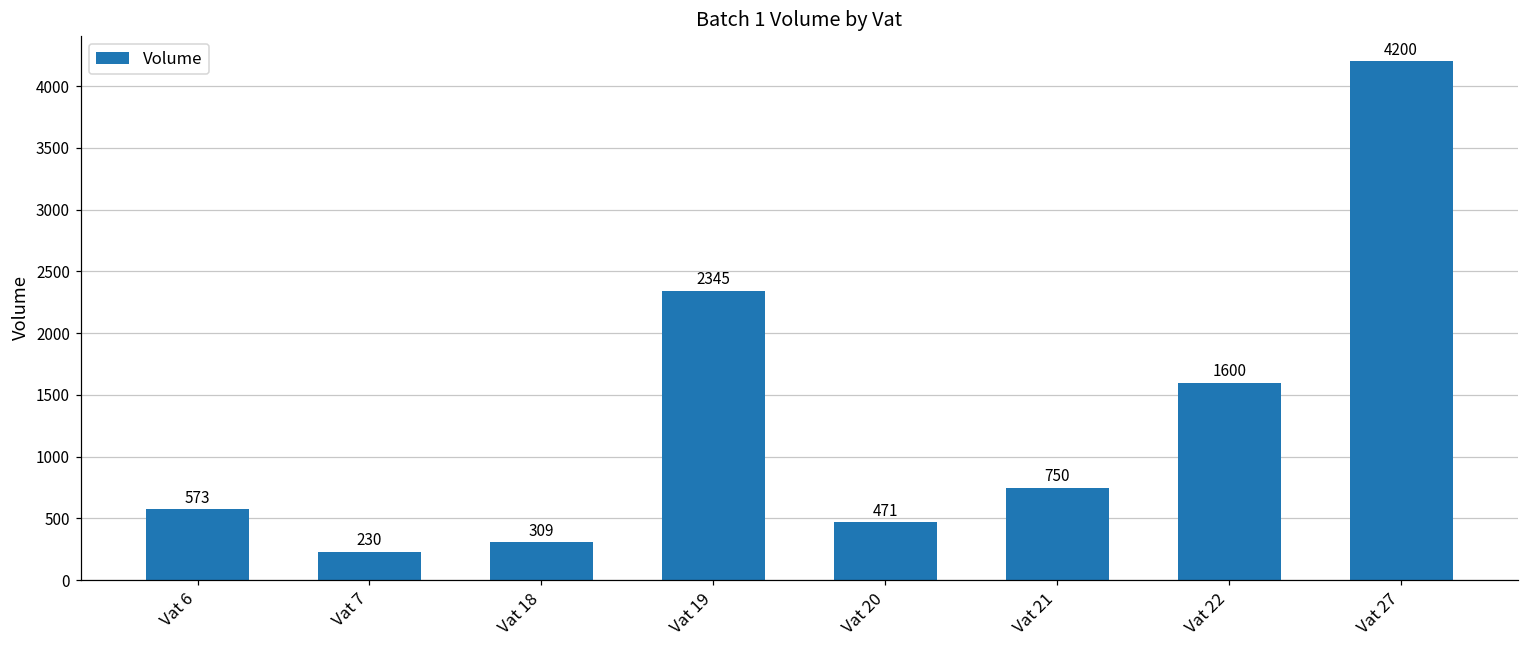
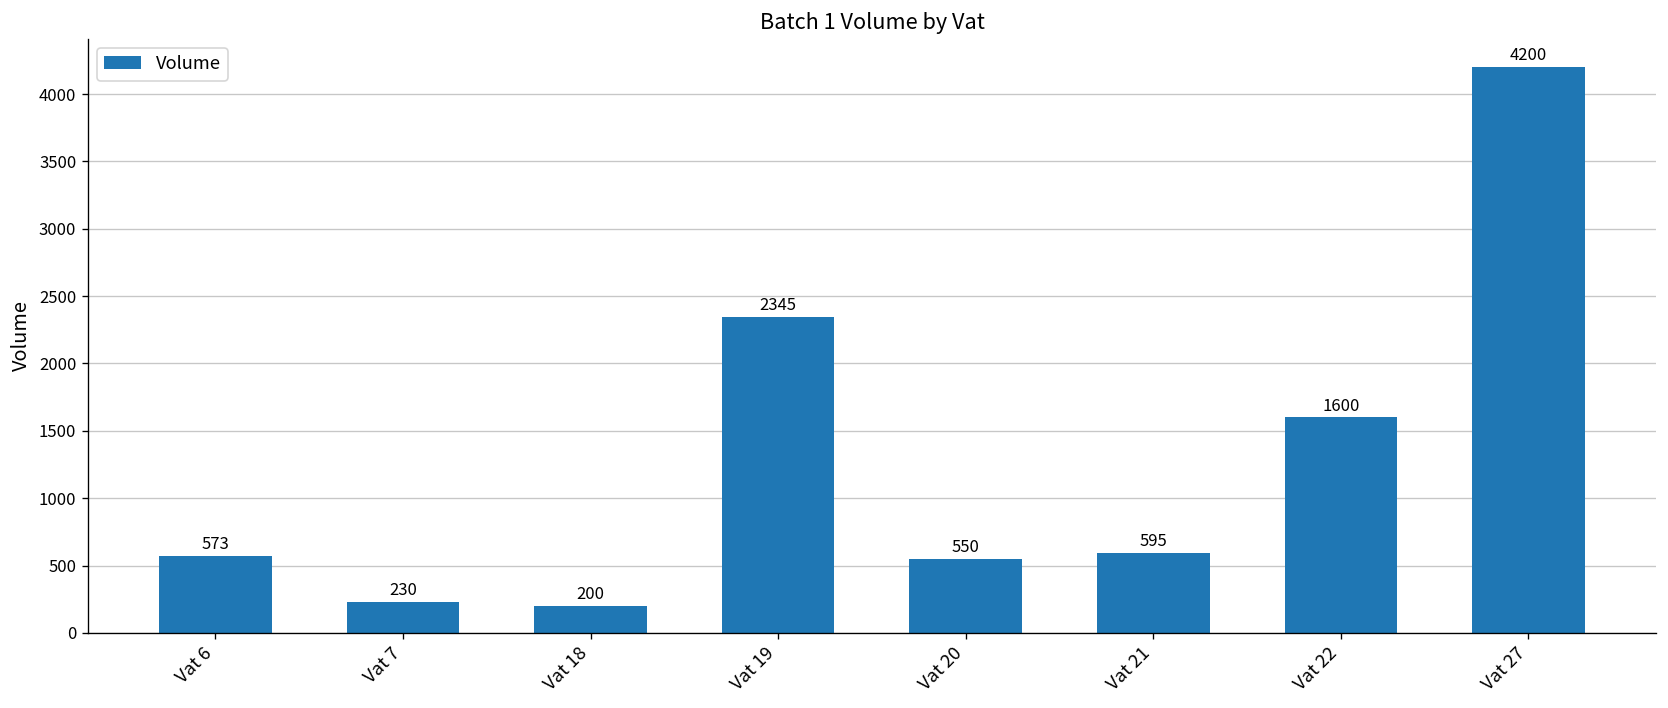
Vat 18: 309 -> 200
Vat 20: 471 -> 550
Vat 21: 750 -> 595
